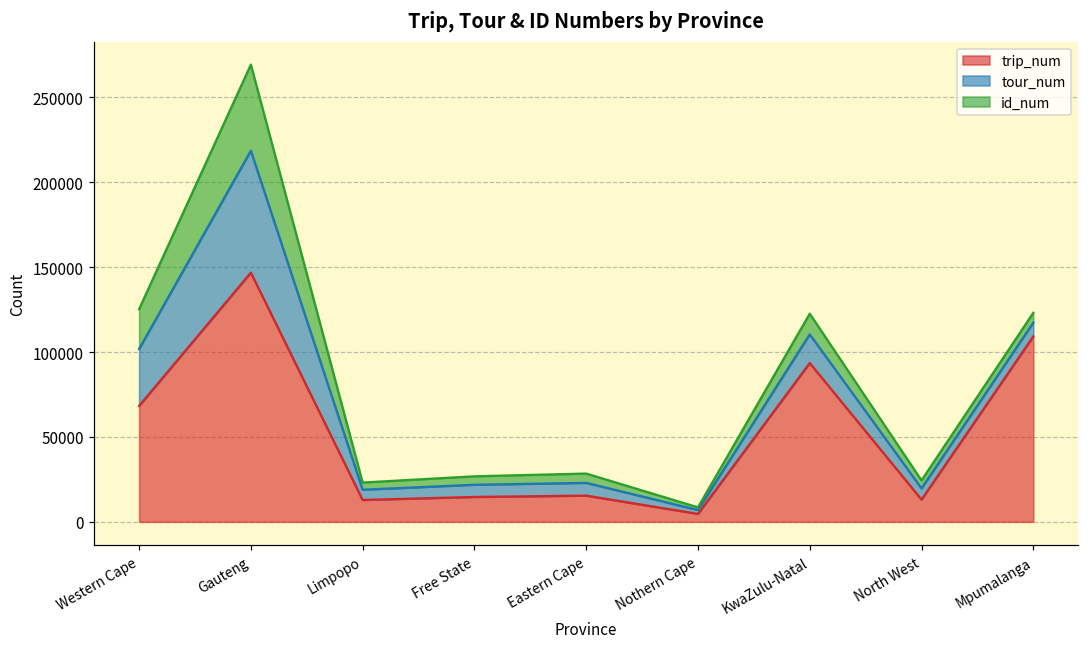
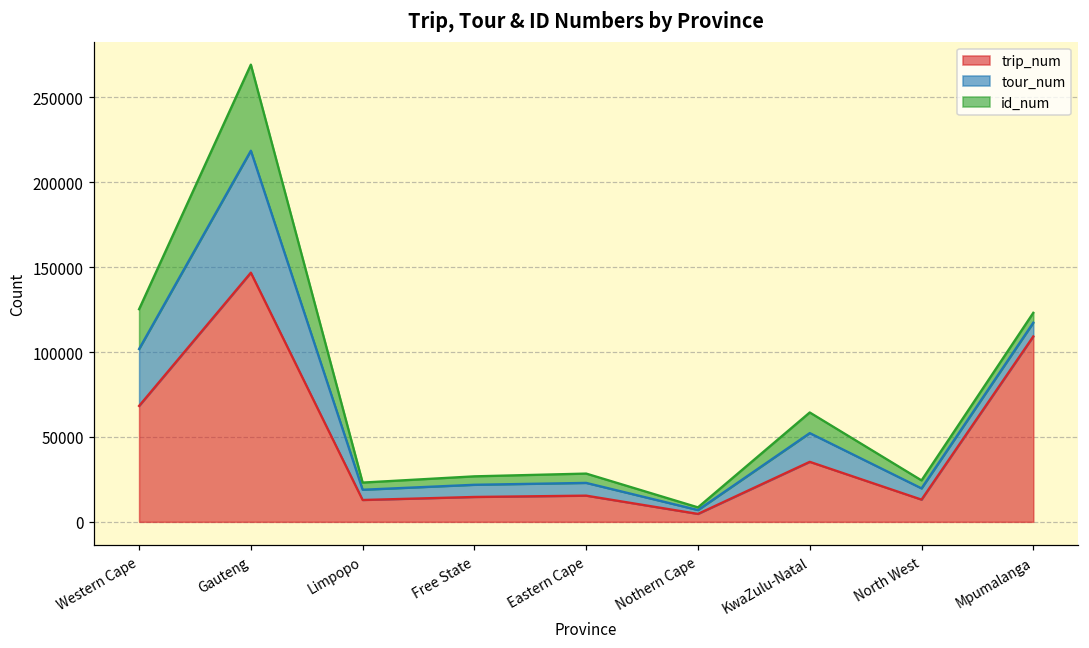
trip_num, KwaZulu-Natal: 94000 -> 35000
